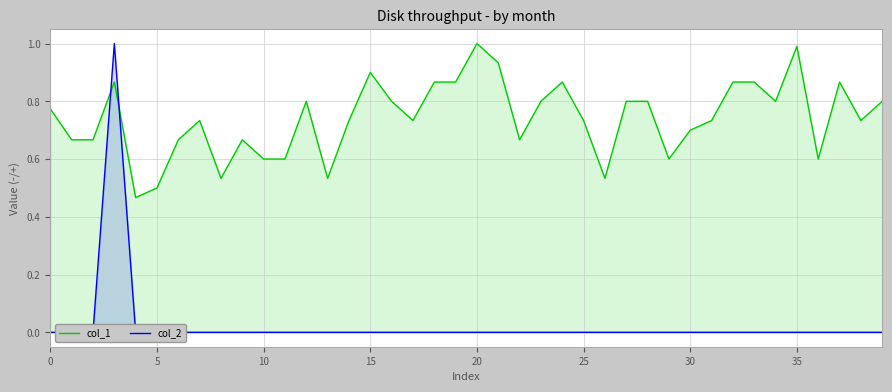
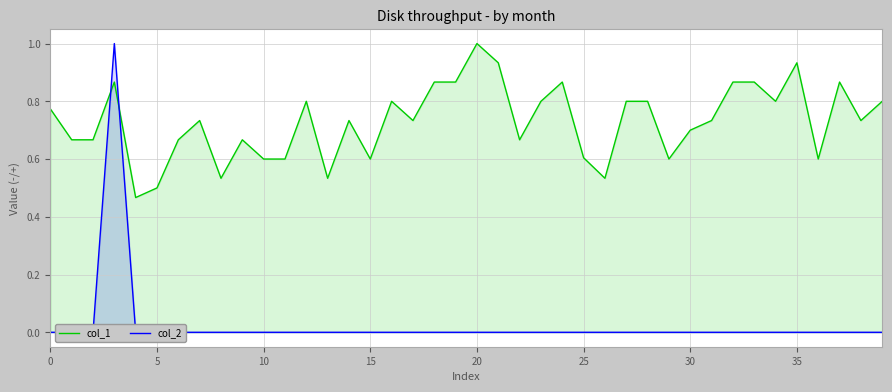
col_1, 15: 0.9 -> 0.6
col_1, 25: 0.73 -> 0.60
col_1, 35: 0.99 -> 0.93
